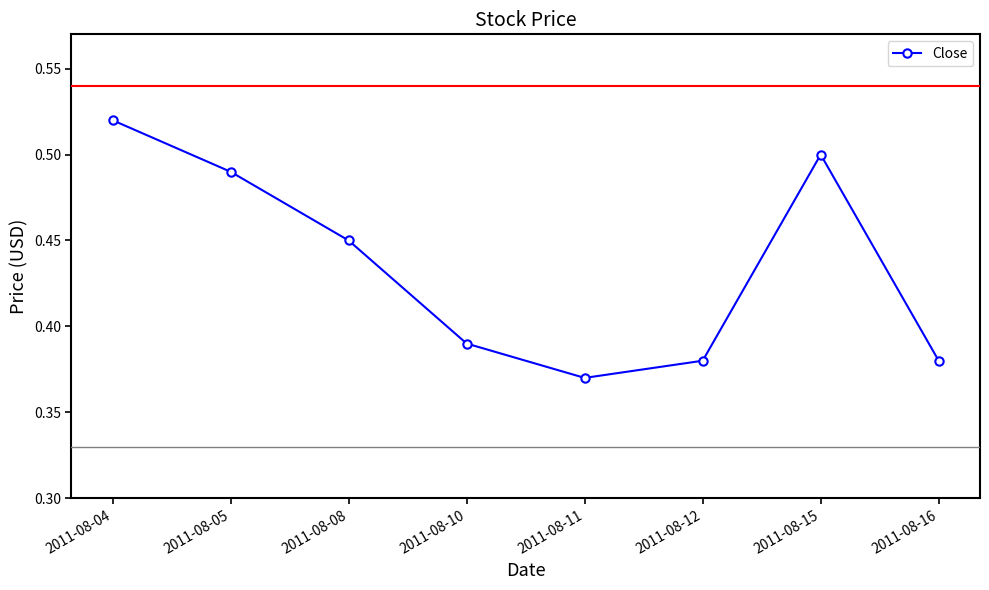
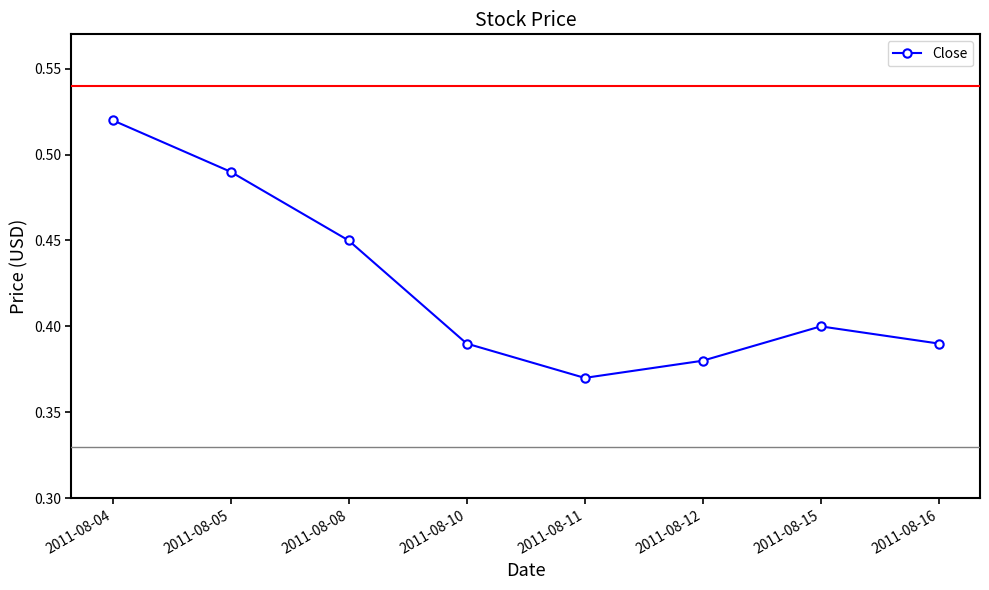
2011-08-15: 0.5 -> 0.4
2011-08-16: 0.38 -> 0.39
